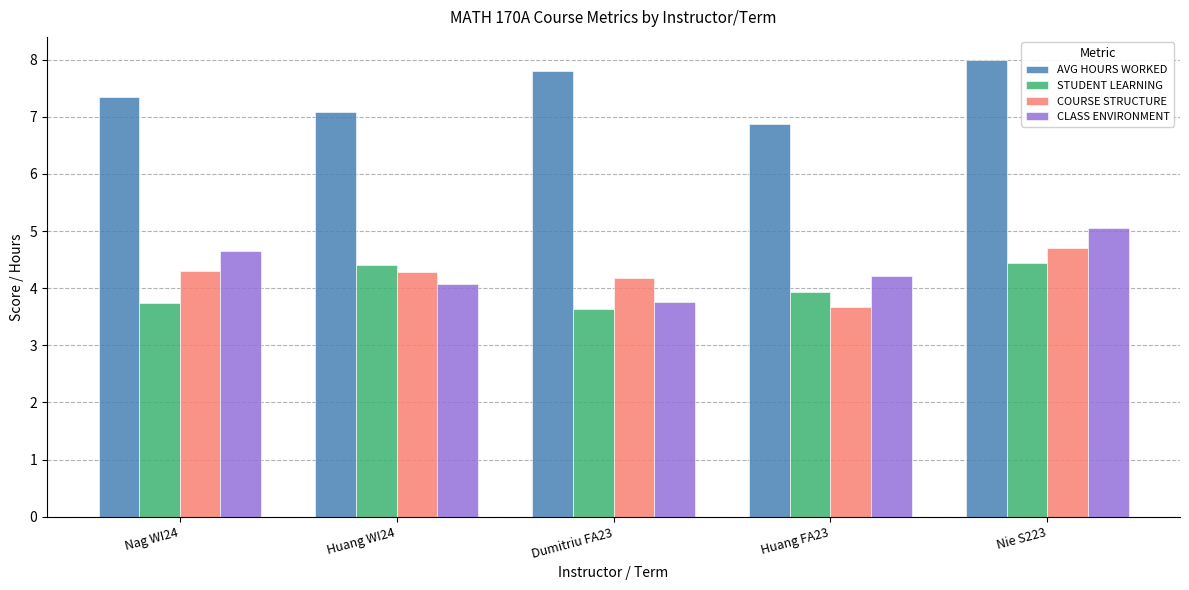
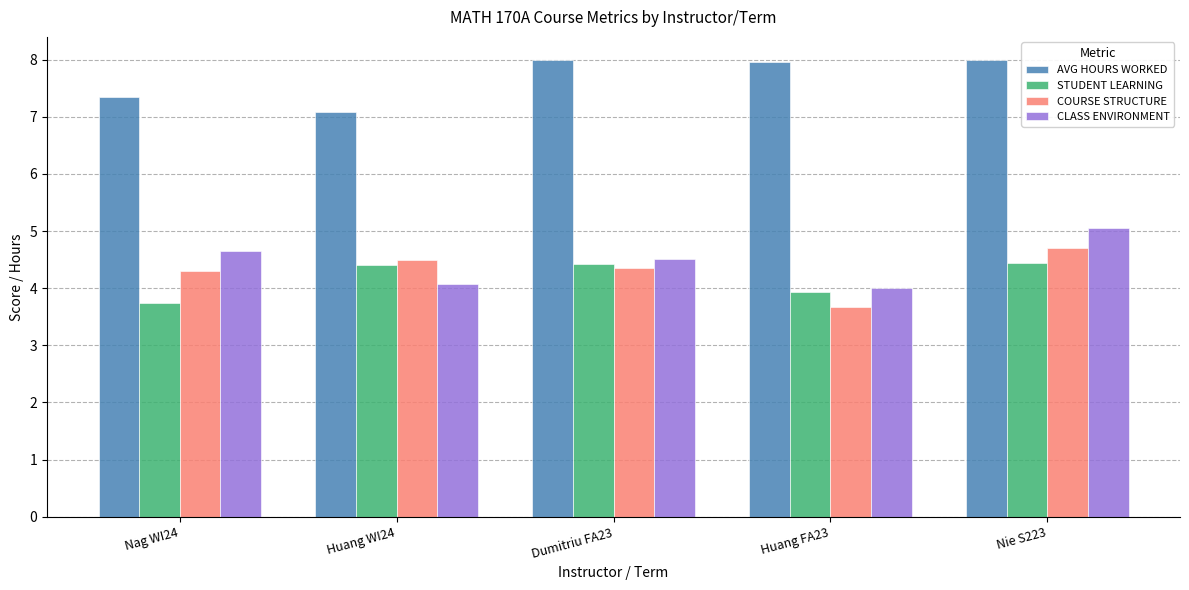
COURSE STRUCTURE, Huang WI24: 4.3 -> 4.5
AVG HOURS WORKED, Dumitriu FA23: 7.8 -> 8.0
STUDENT LEARNING, Dumitriu FA23: 3.6 -> 4.4
COURSE STRUCTURE, Dumitriu FA23: 4.2 -> 4.4
CLASS ENVIRONMENT, Dumitriu FA23: 3.8 -> 4.5
AVG HOURS WORKED, Huang FA23: 6.9 -> 8.0
CLASS ENVIRONMENT, Huang FA23: 4.2 -> 4.0
